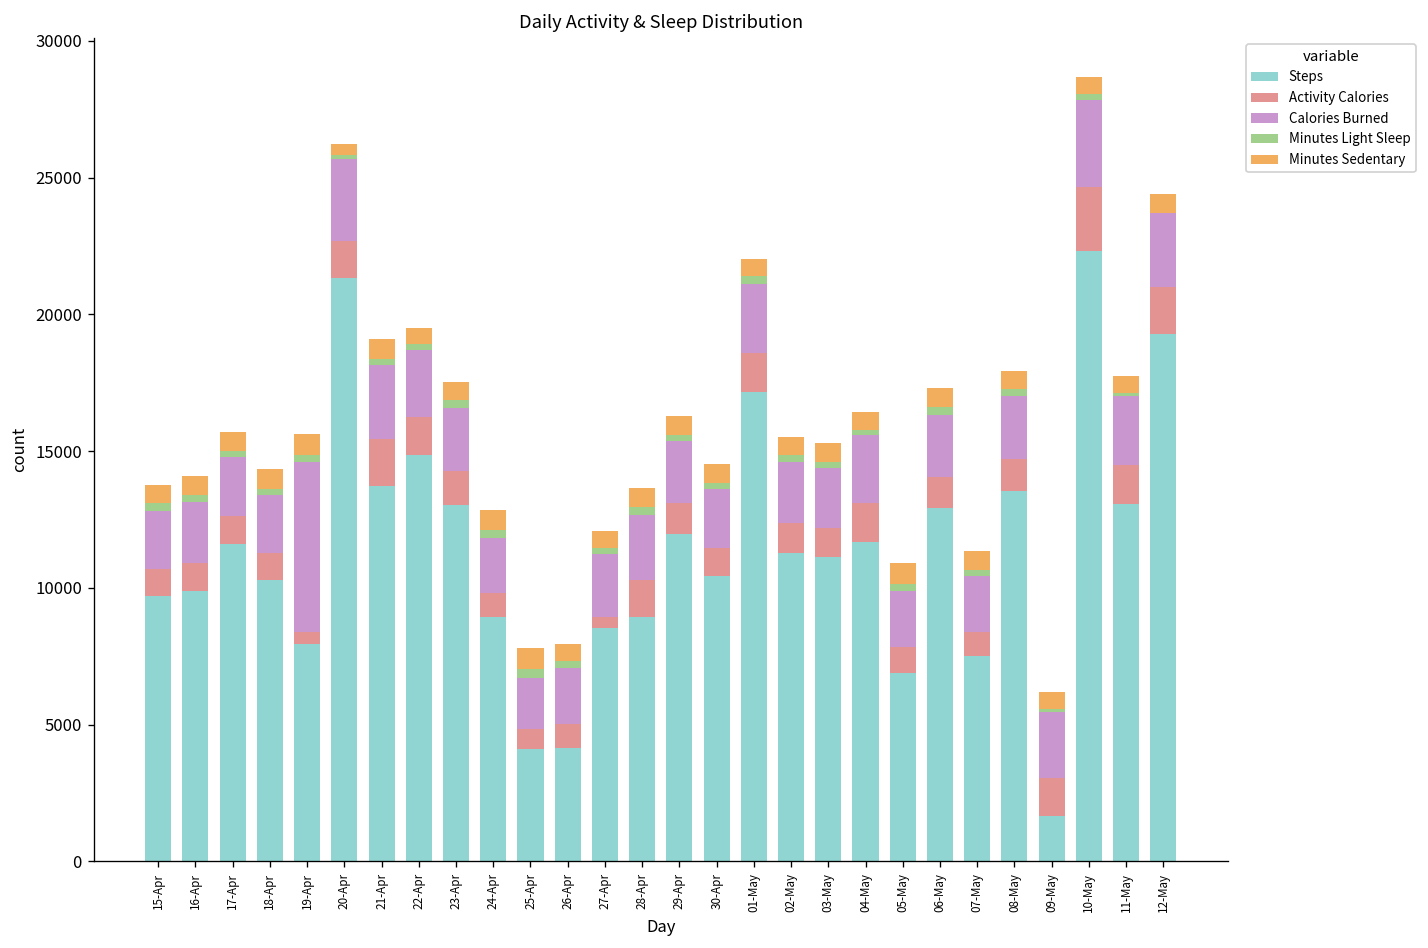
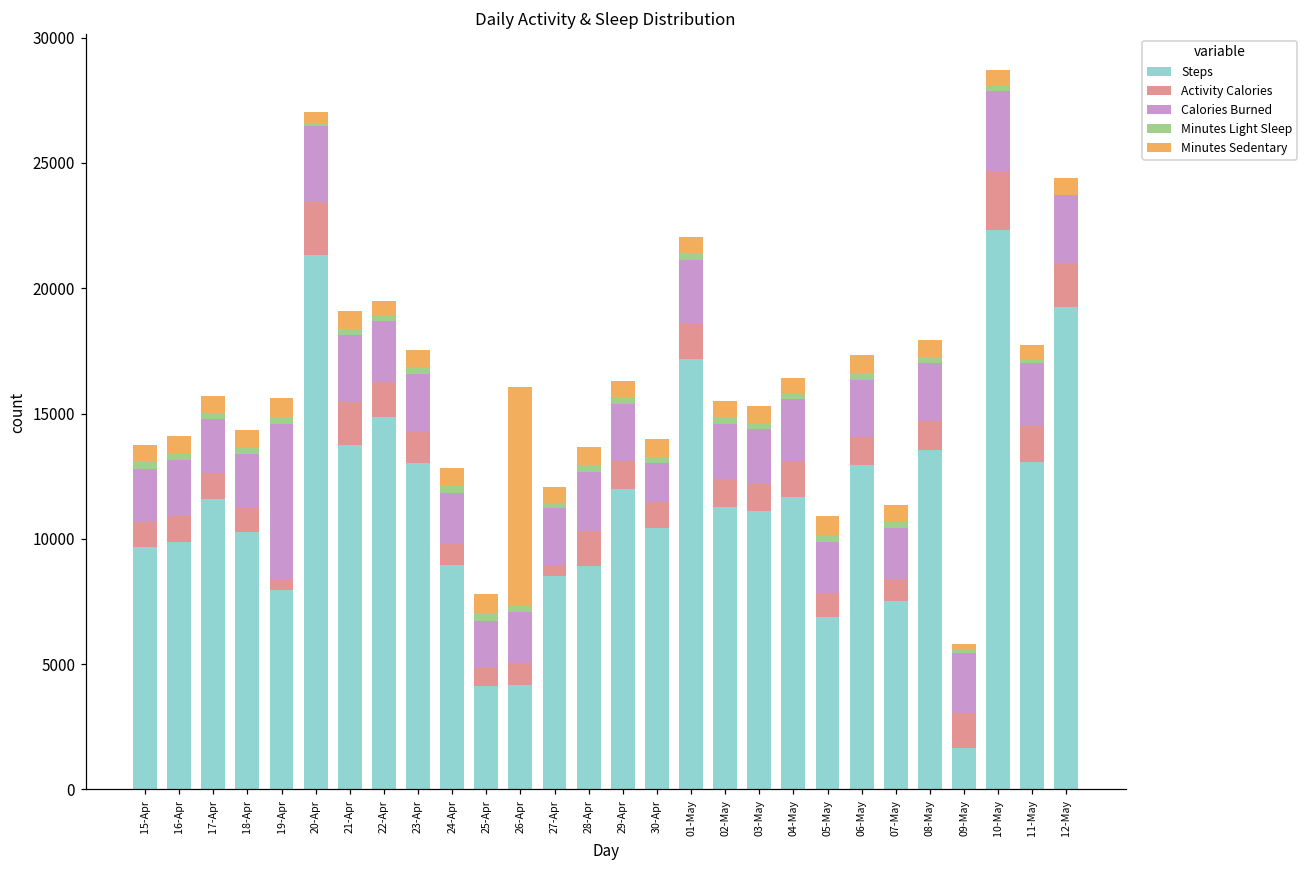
Activity Calories, 20-Apr: 1300 -> 2100
Minutes Sedentary, 26-Apr: 600 -> 8700
Calories Burned, 30-Apr: 2200 -> 1600
Minutes Sedentary, 09-May: 600 -> 200
